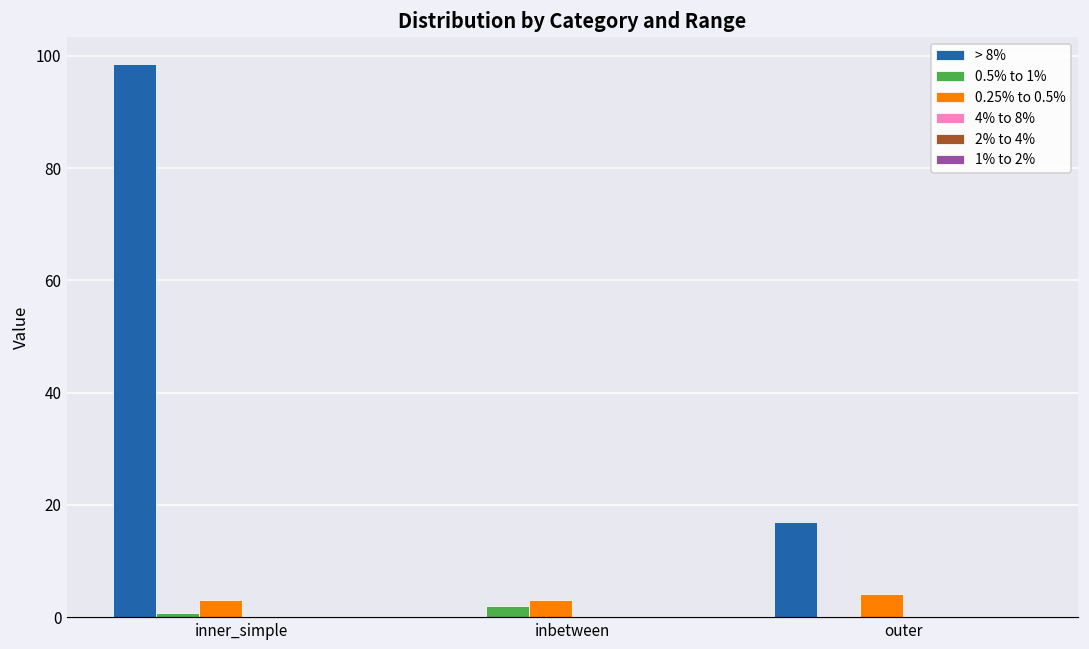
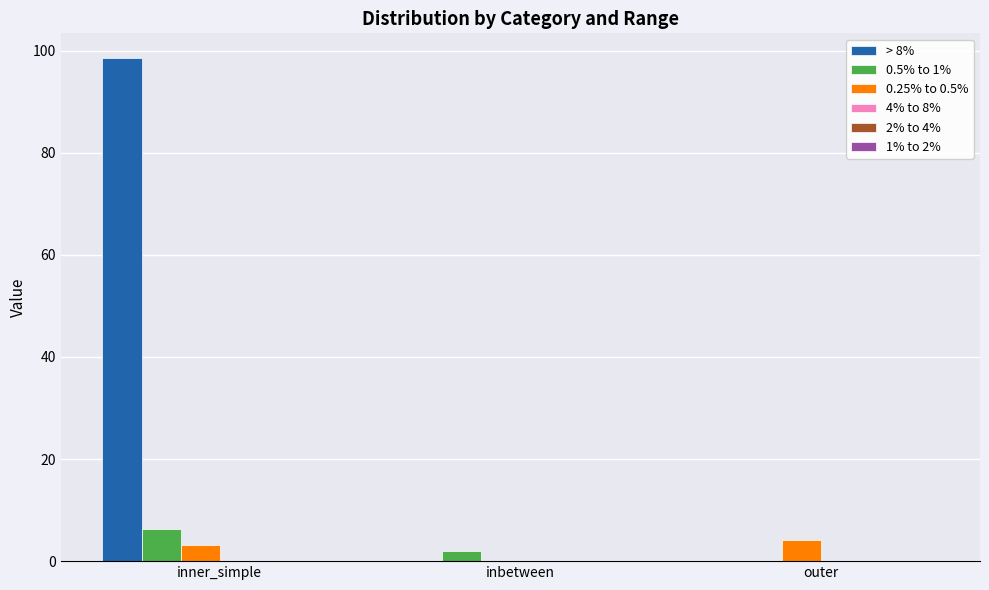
0.5% to 1%, inner_simple: 1 -> 6
0.25% to 0.5%, inbetween: 3 -> 0
> 8%, outer: 17 -> 0
